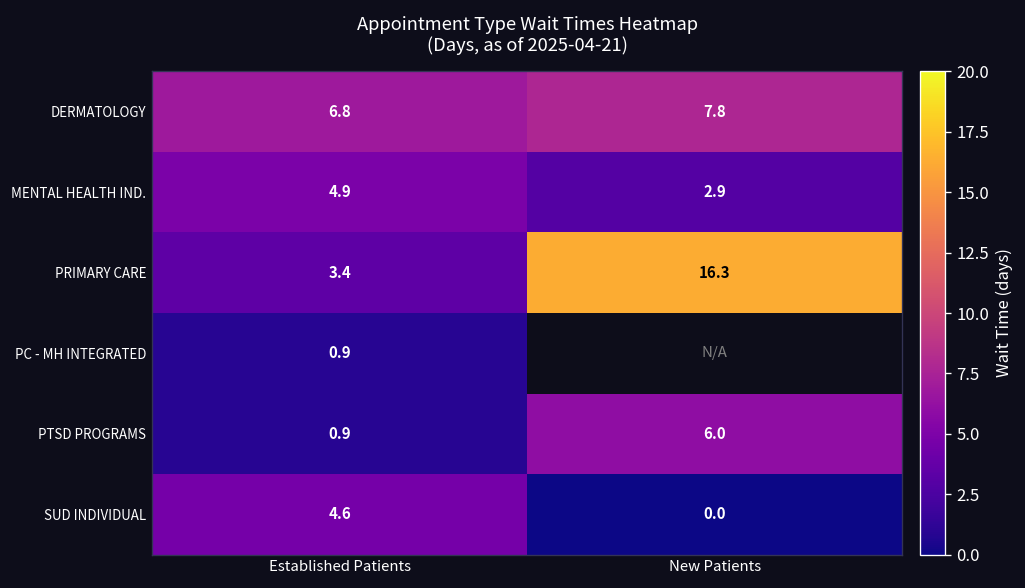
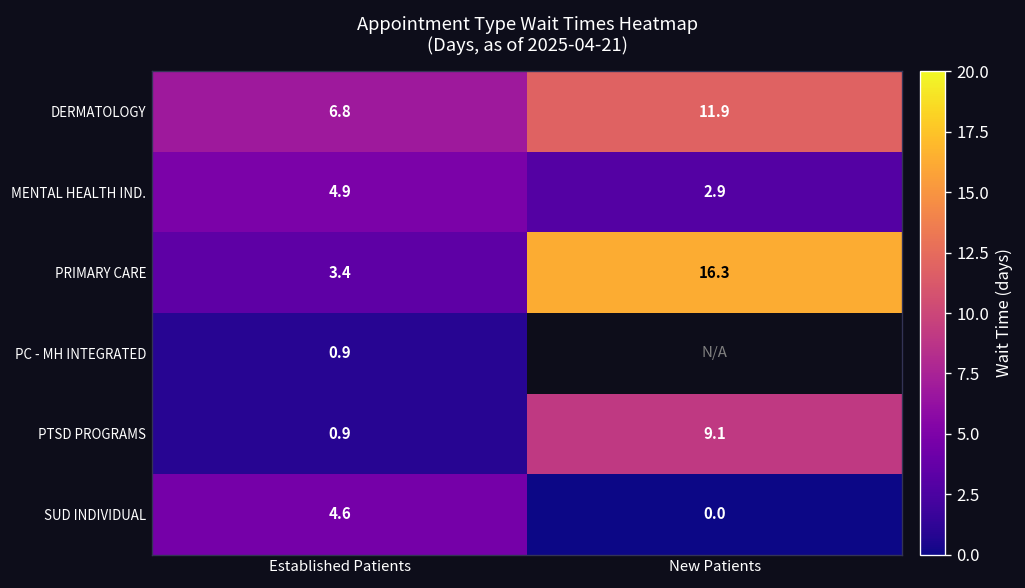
DERMATOLOGY, New Patients: 7.8 -> 11.9
PTSD PROGRAMS, New Patients: 6.0 -> 9.1
